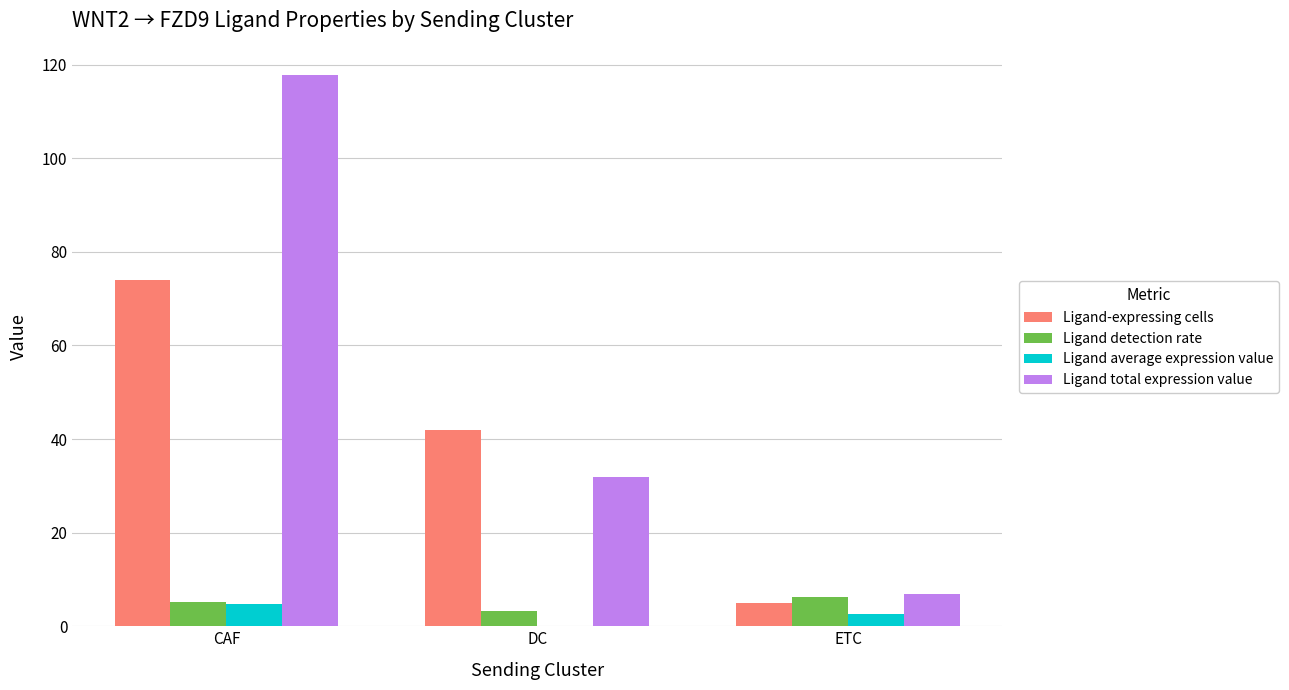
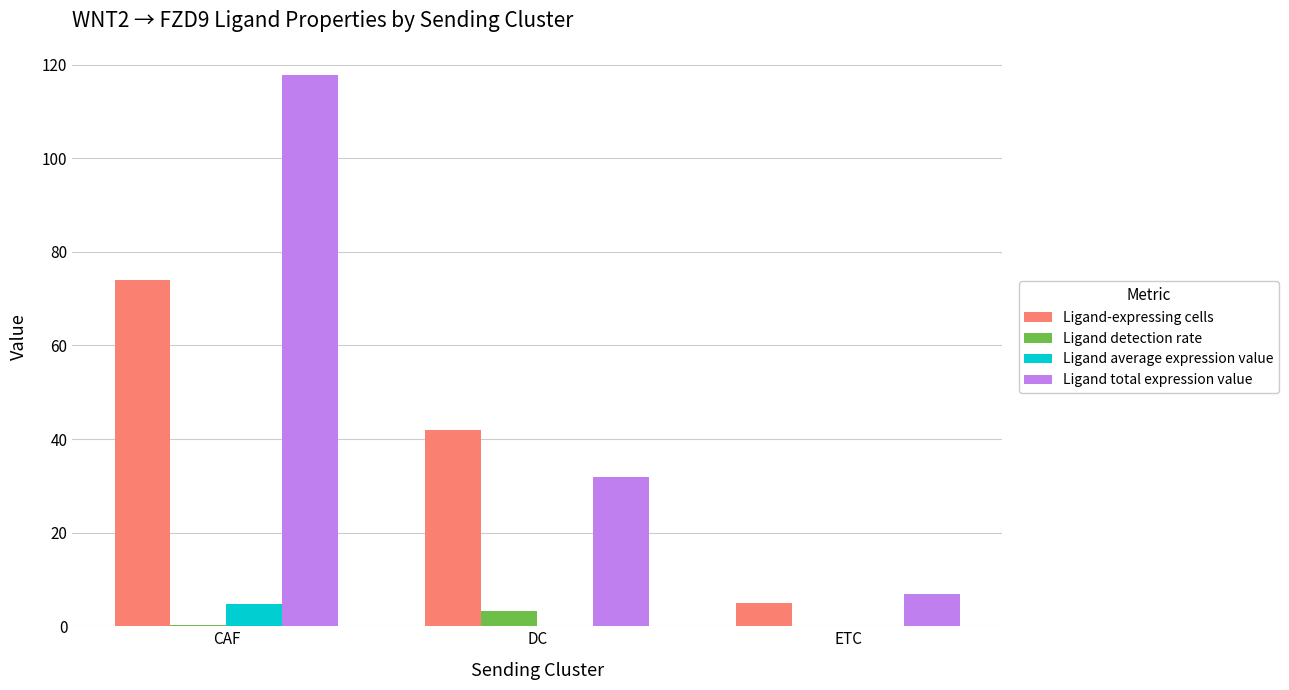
Ligand detection rate, CAF: 5 -> 0
Ligand detection rate, ETC: 6 -> 0
Ligand average expression value, ETC: 3 -> 0
